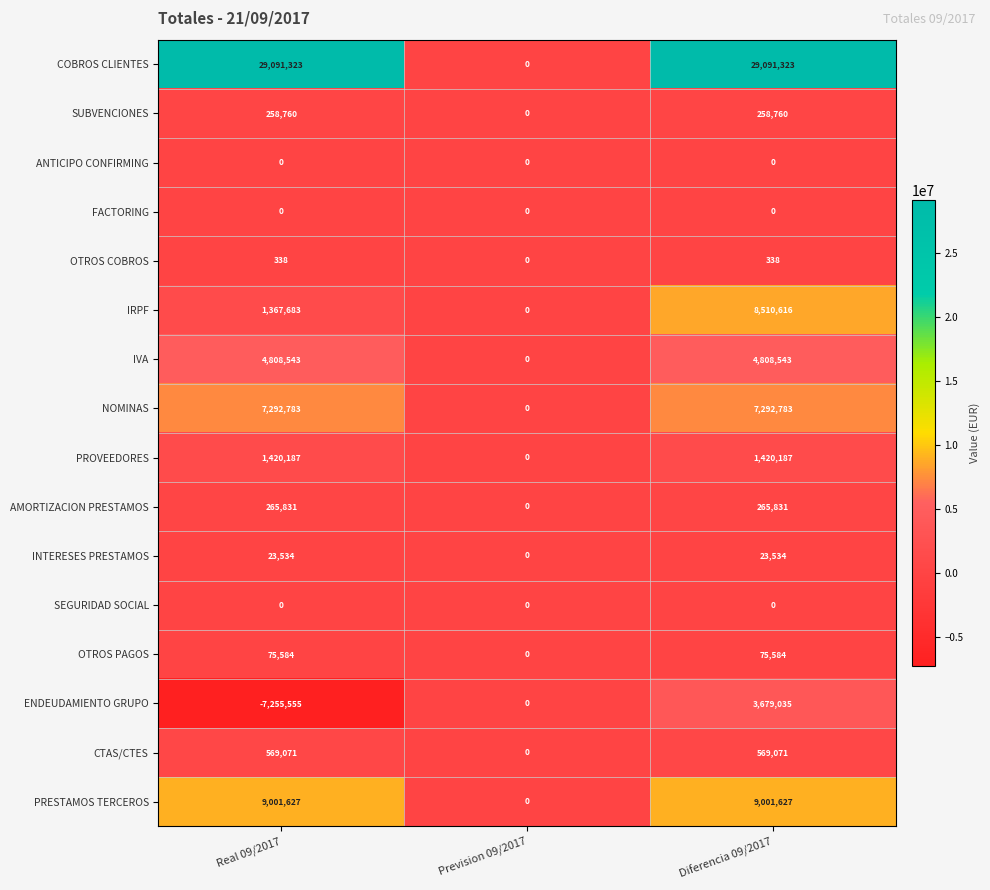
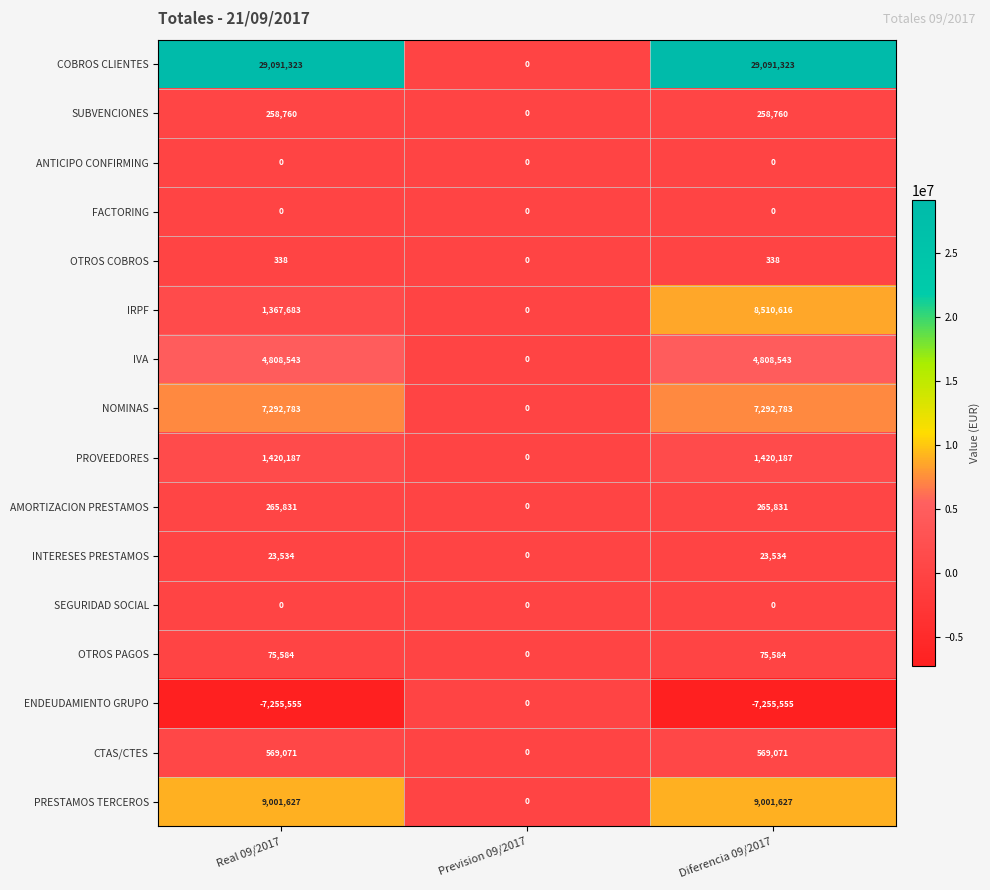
ENDEUDAMIENTO GRUPO, Diferencia 09/2017: 3,679,035 -> -7,255,555
